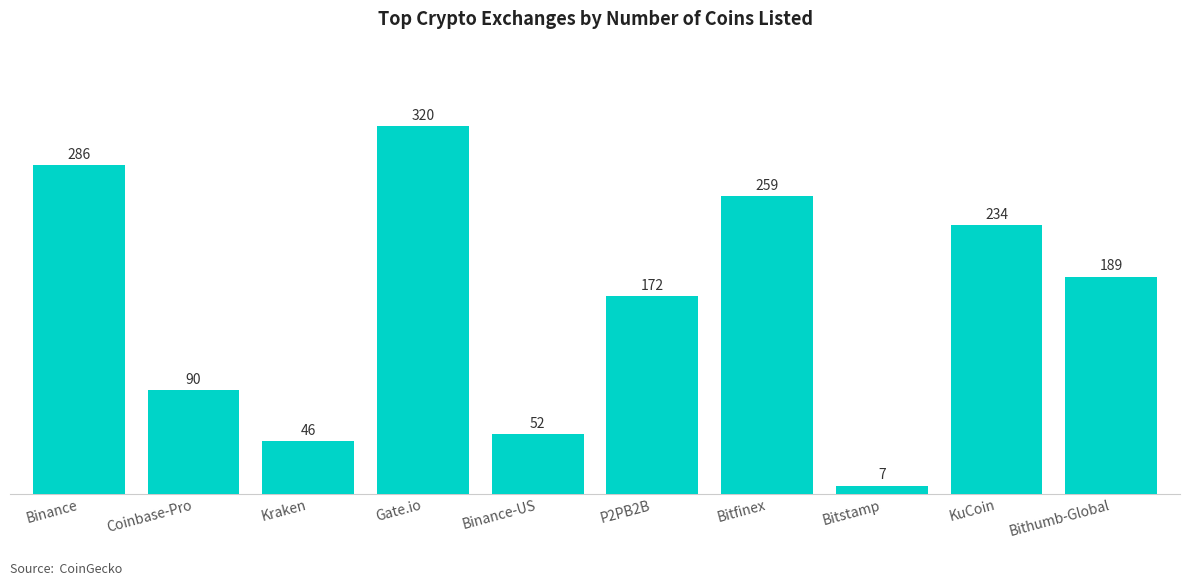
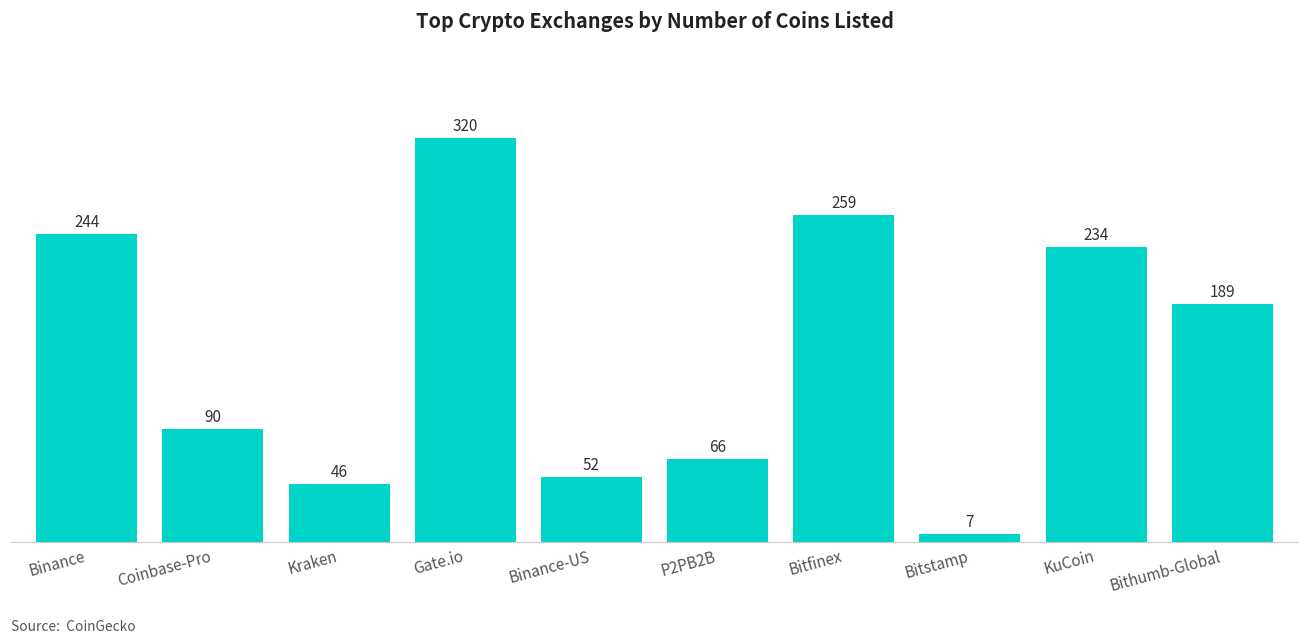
Binance: 286 -> 244
P2PB2B: 172 -> 66
